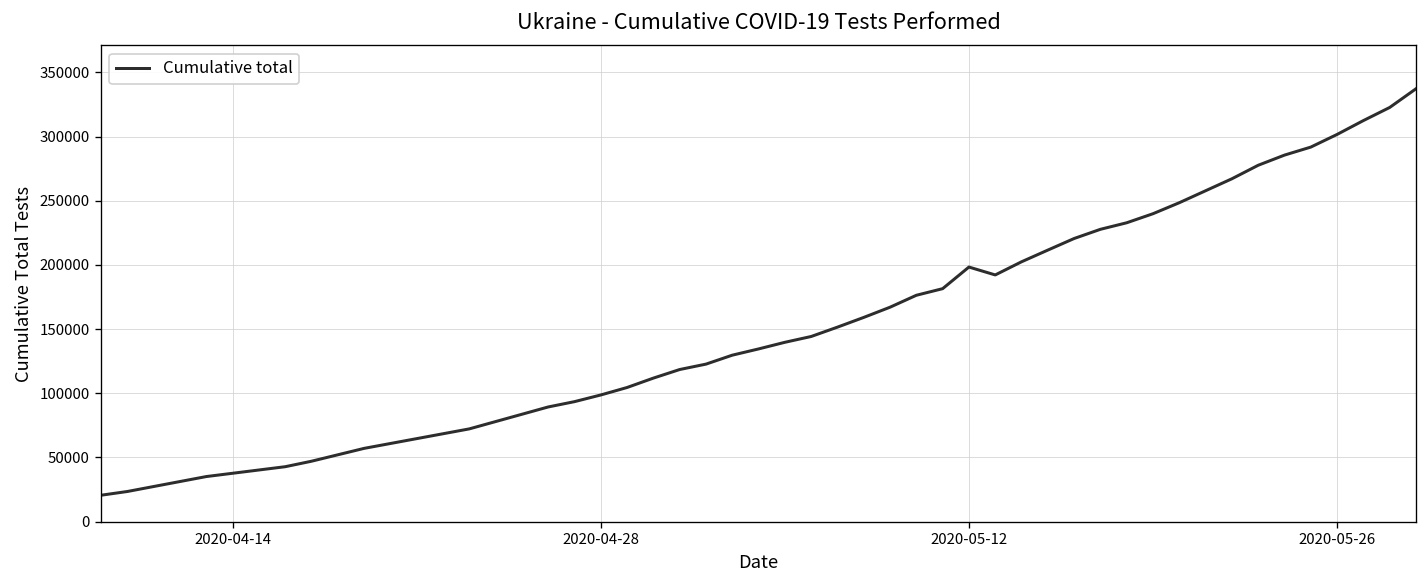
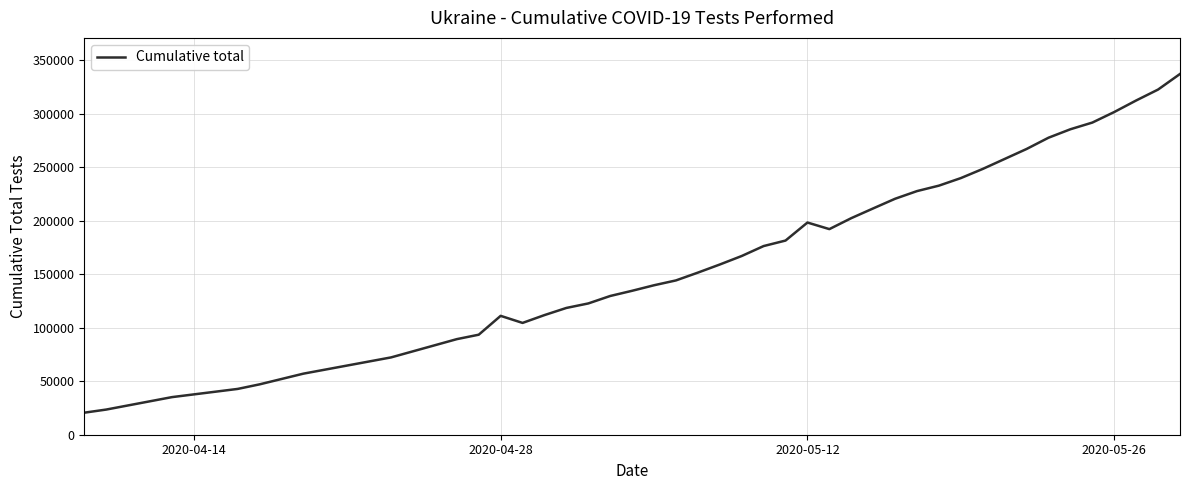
2020-04-28: 99000 -> 111000
